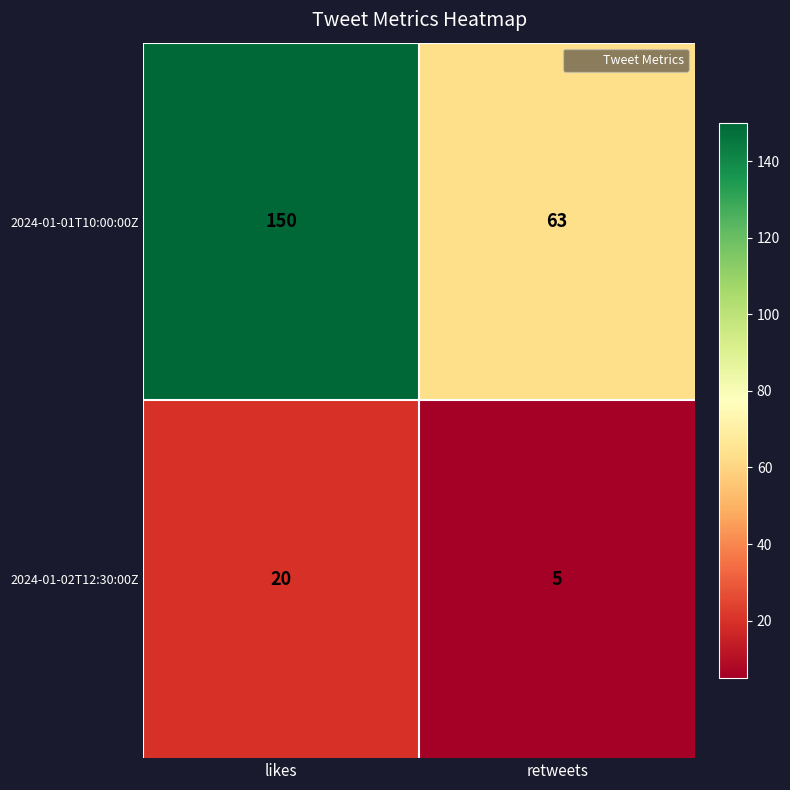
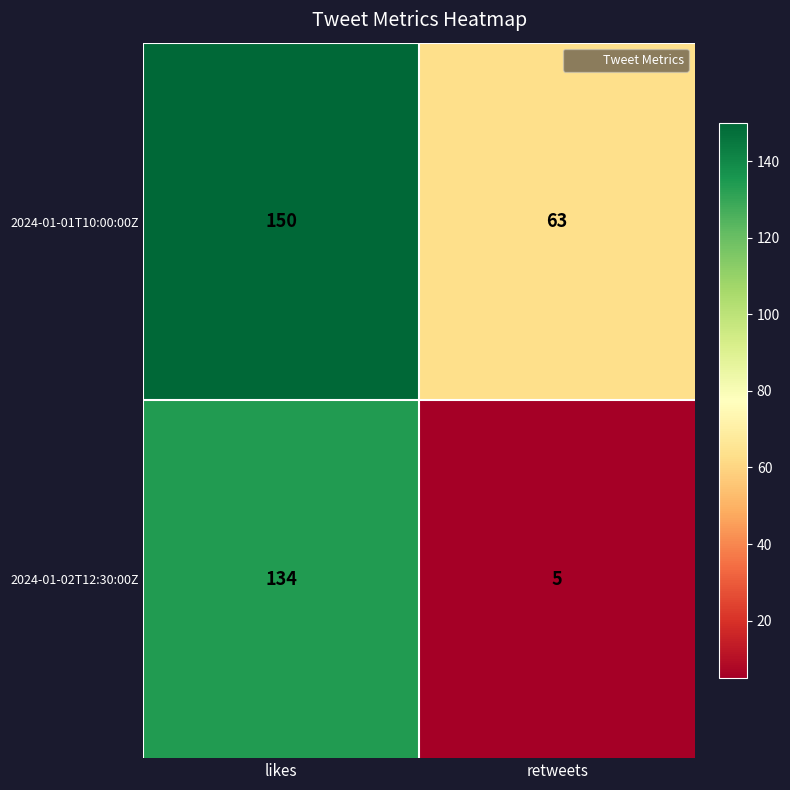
2024-01-02T12:30:00Z, likes: 20 -> 134
